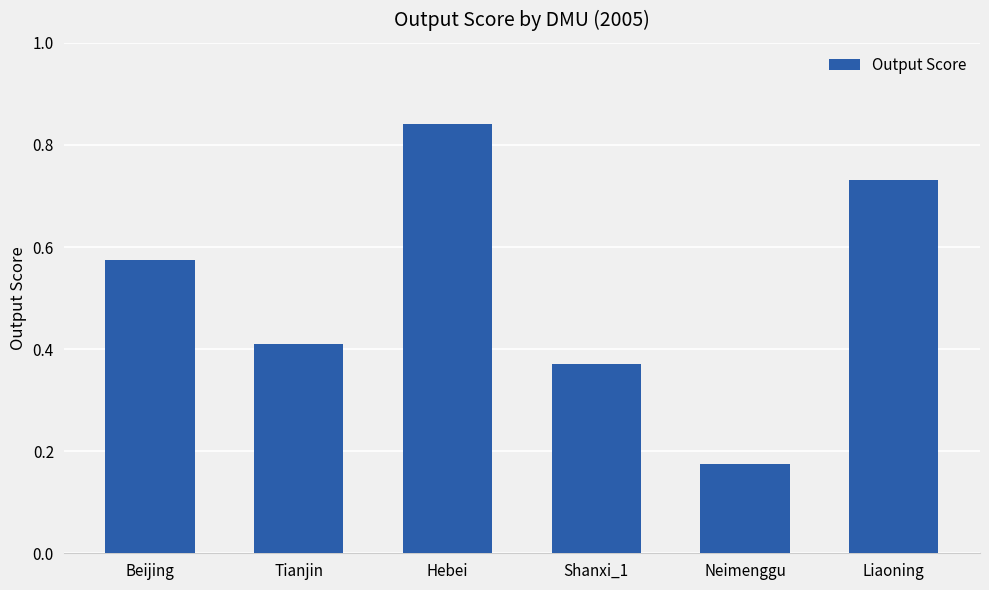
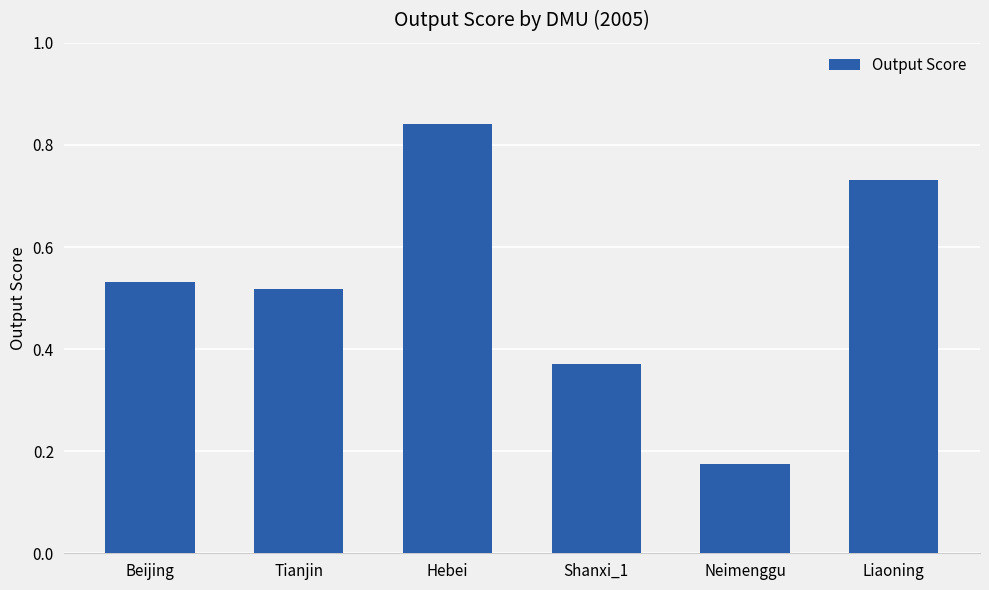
Beijing: 0.58 -> 0.53
Tianjin: 0.41 -> 0.52
